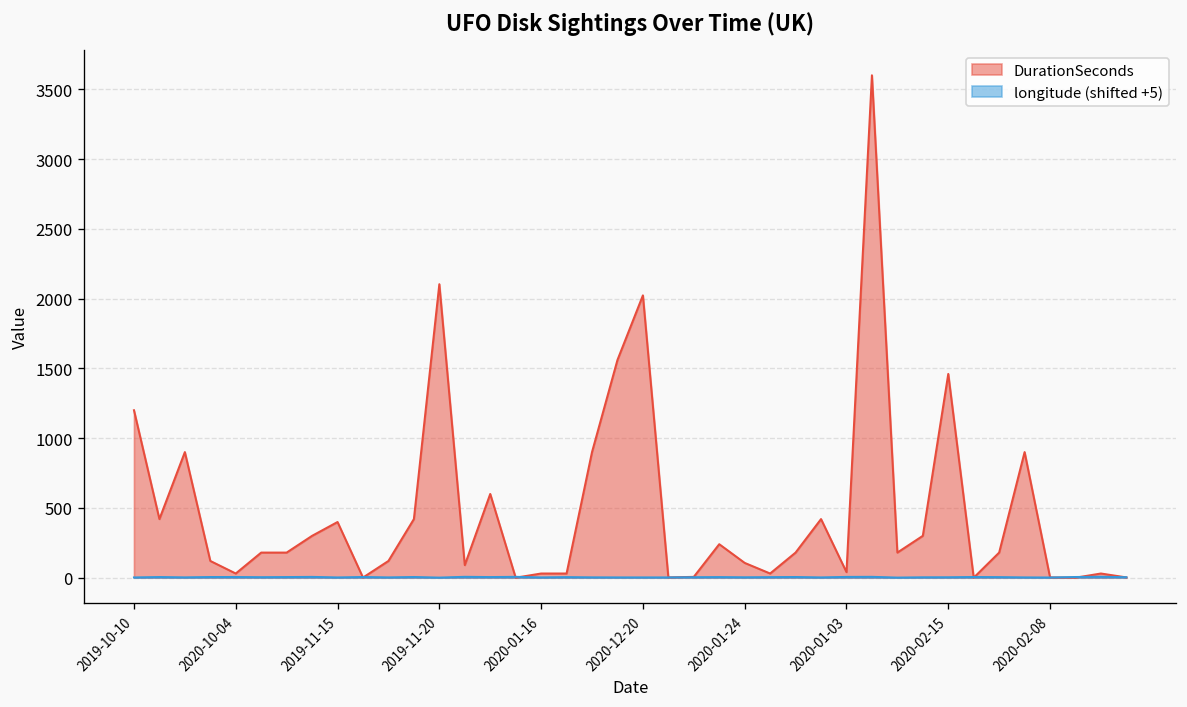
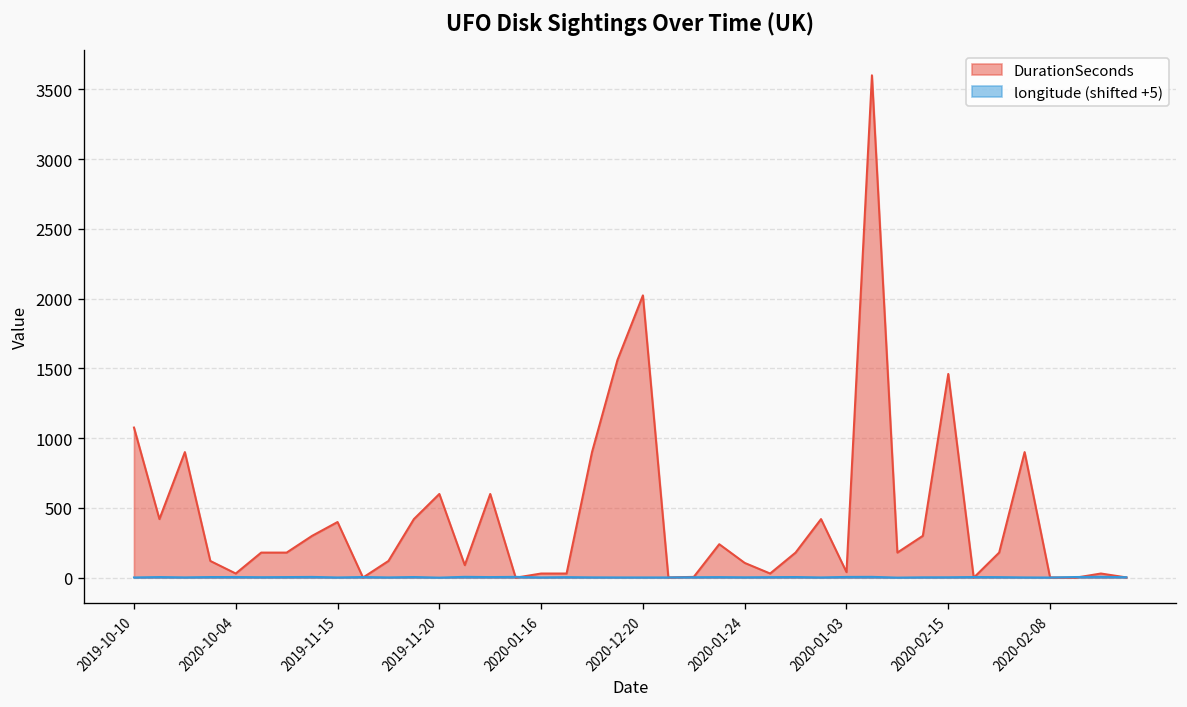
DurationSeconds, 2019-10-10: 1200 -> 1080
DurationSeconds, 2019-11-20: 2100 -> 600
